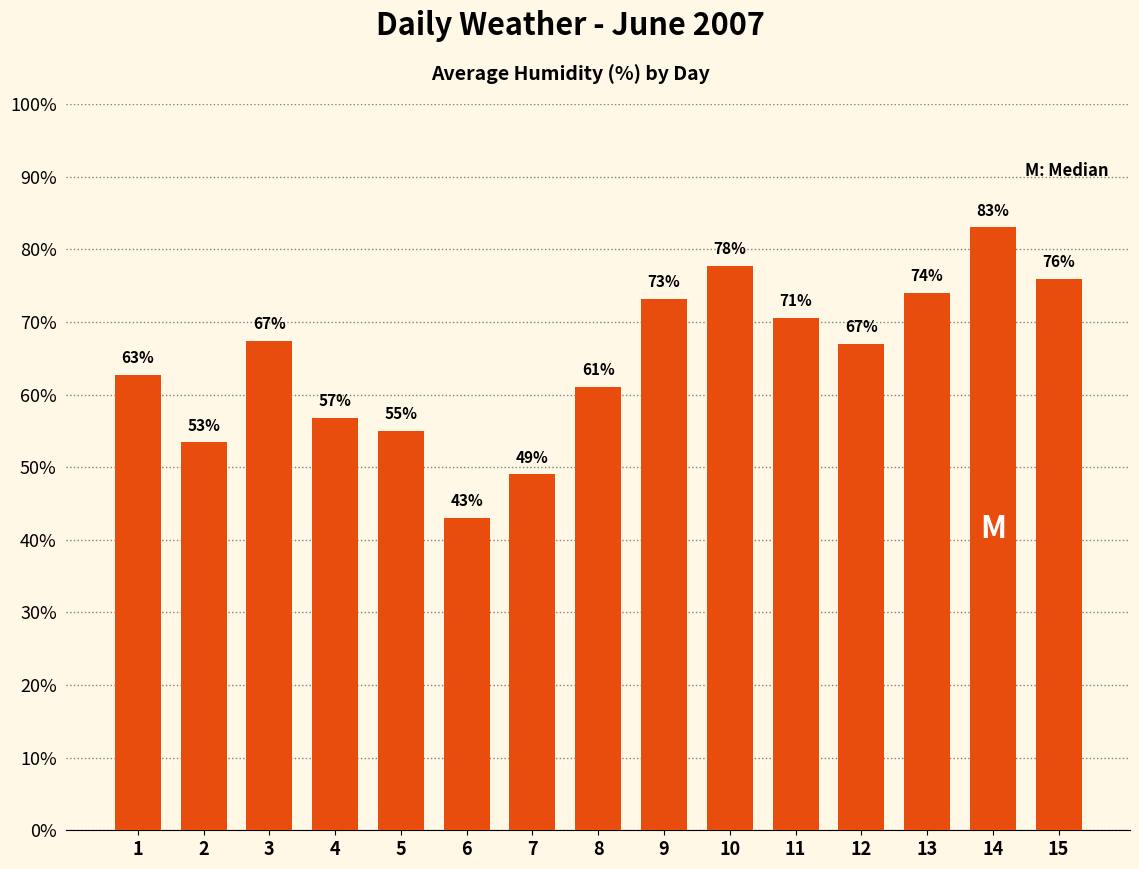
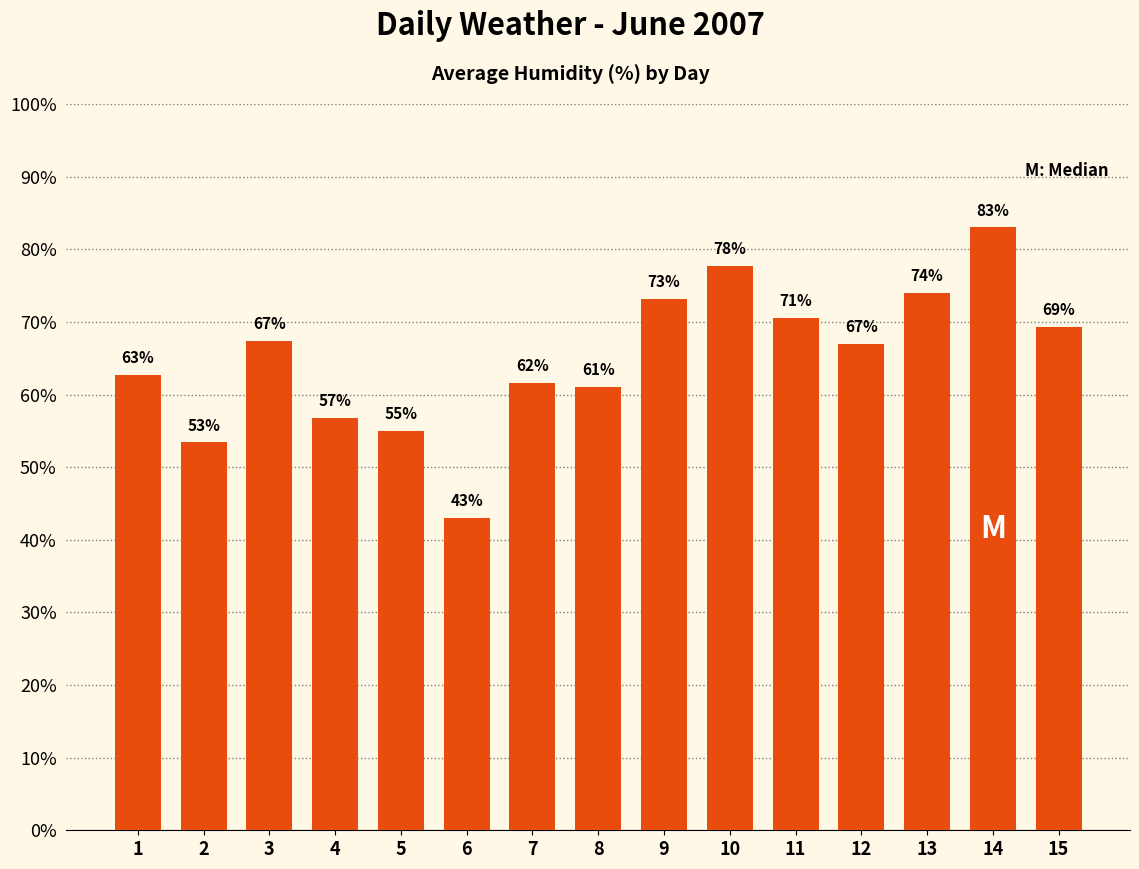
7: 49% -> 62%
15: 76% -> 69%
